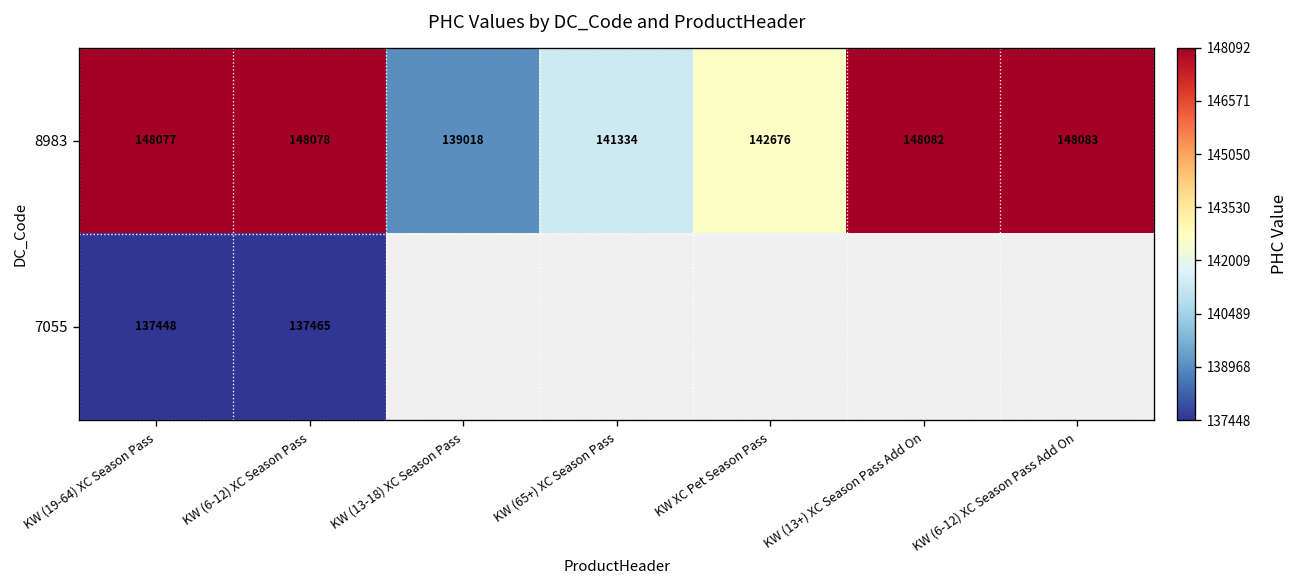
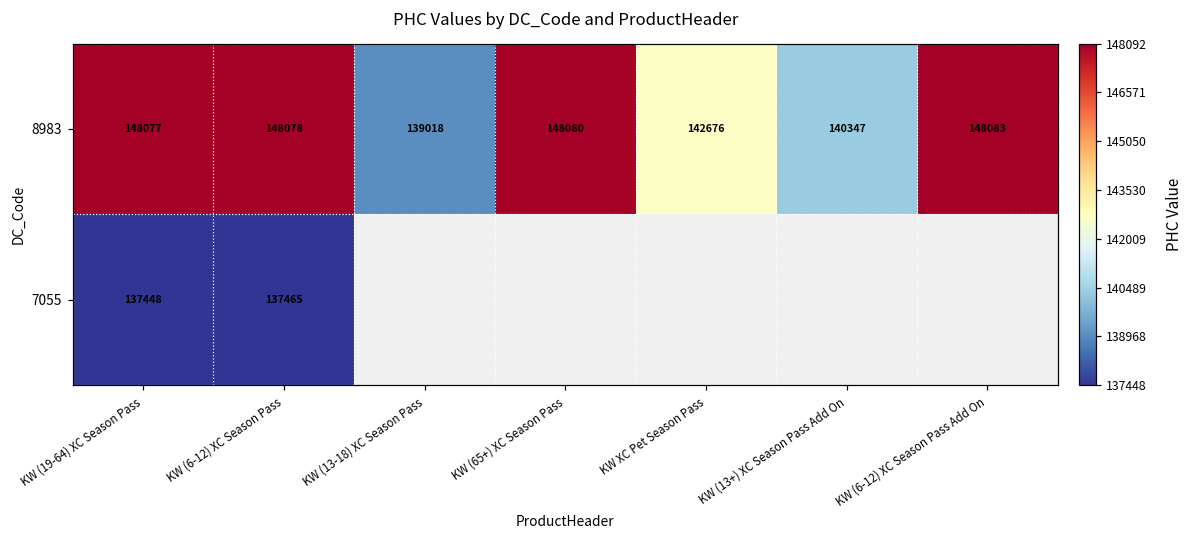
8983, KW (65+) XC Season Pass: 141334 -> 148080
8983, KW (13+) XC Season Pass Add On: 148082 -> 140347
